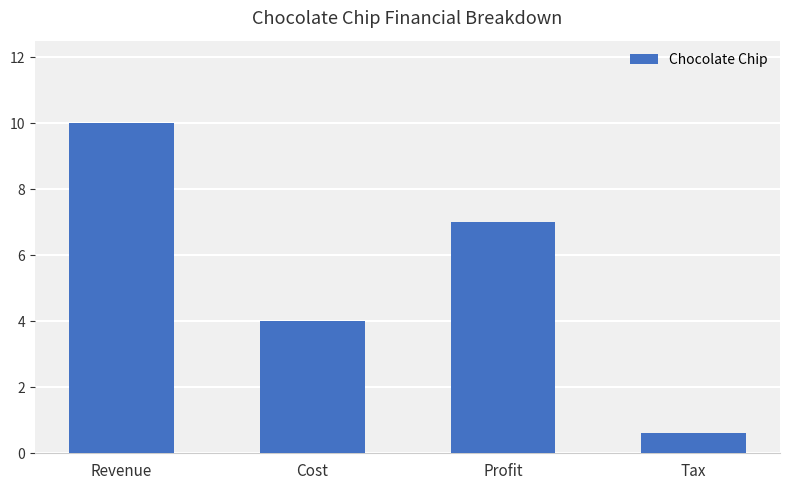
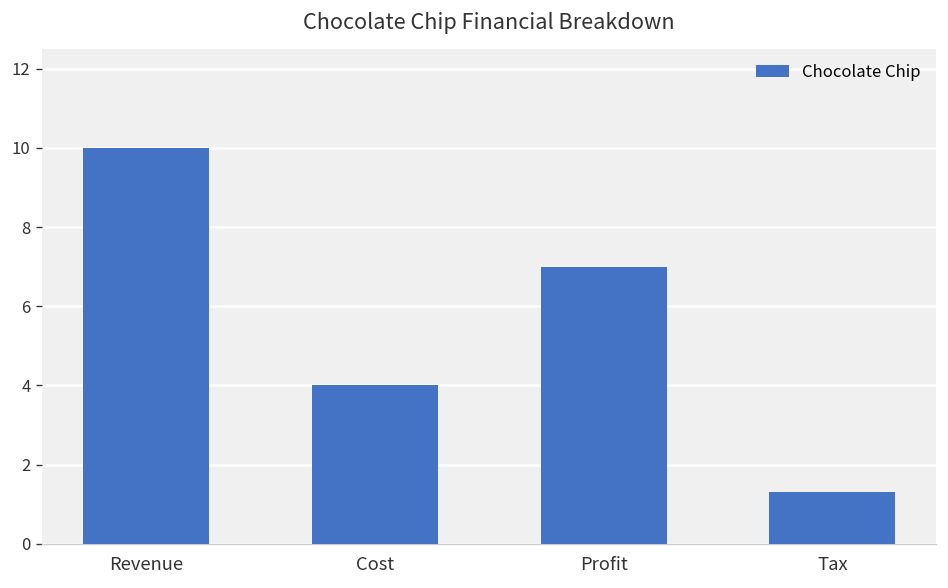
Tax: 0.6 -> 1.3
